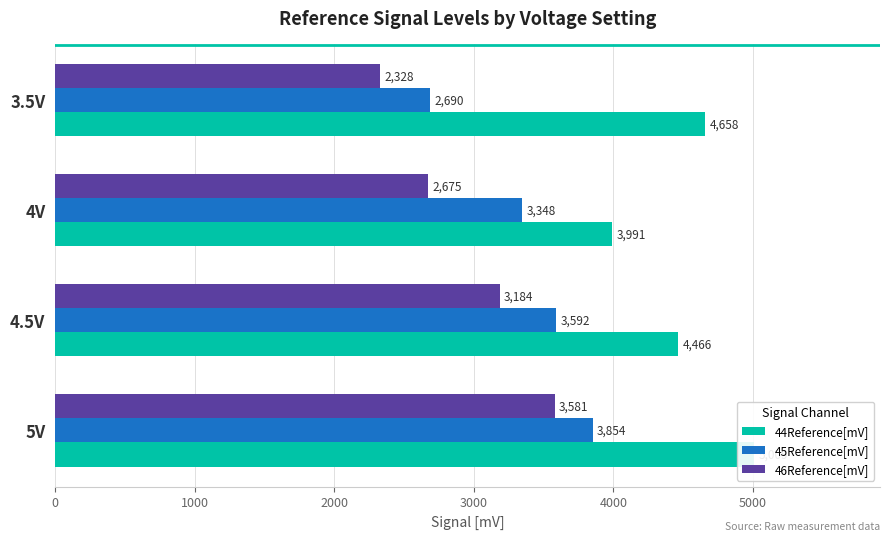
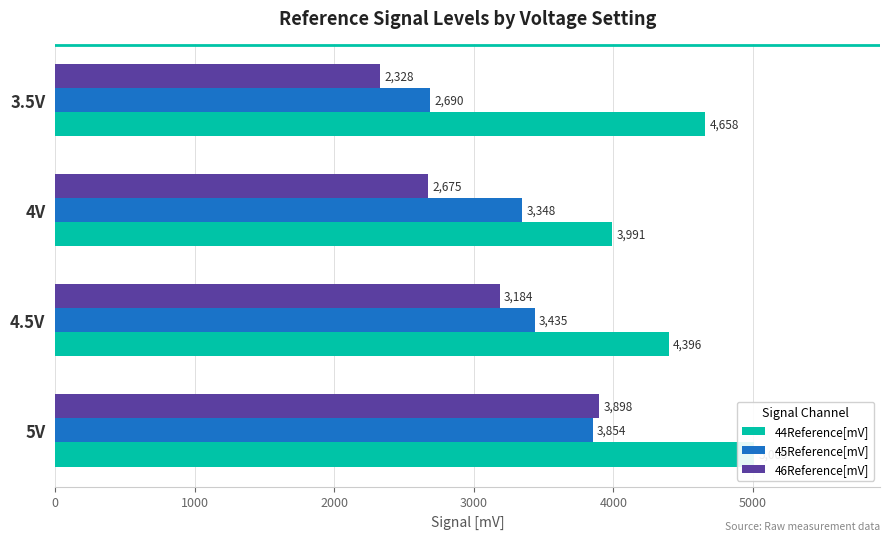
45Reference[mV], 4.5V: 3,592 -> 3,435
44Reference[mV], 4.5V: 4,466 -> 4,396
46Reference[mV], 5V: 3,581 -> 3,898
